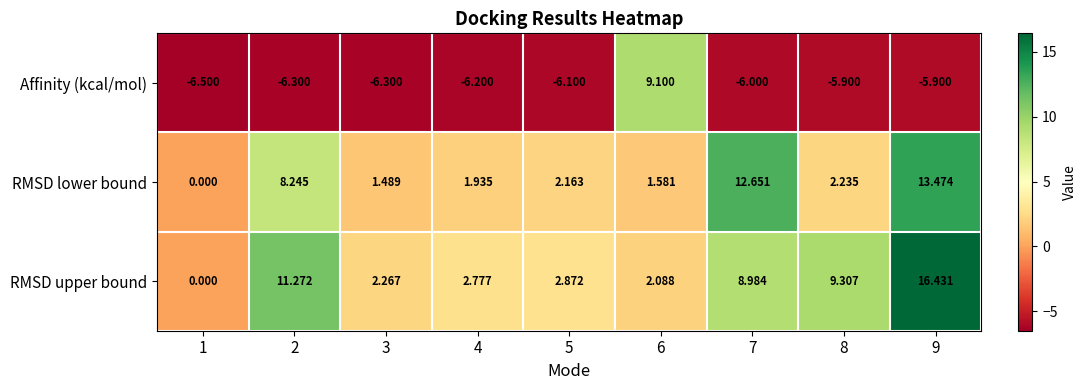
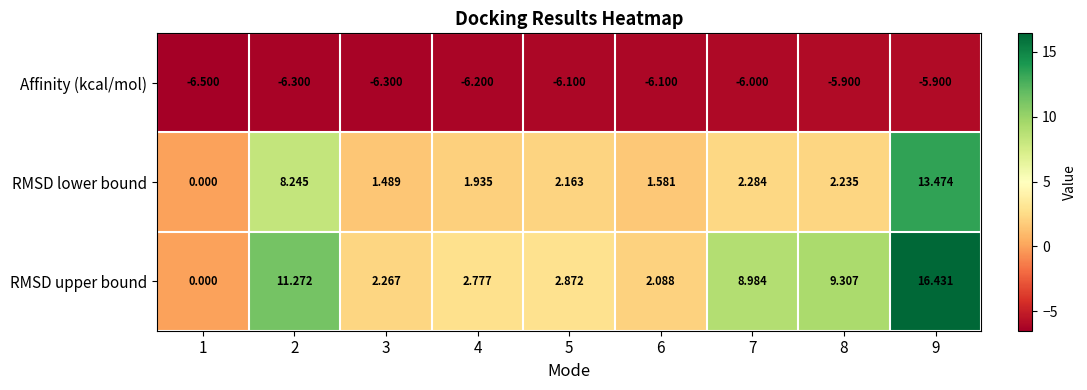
Affinity (kcal/mol), 6: 9.100 -> -6.100
RMSD lower bound, 7: 12.651 -> 2.284
